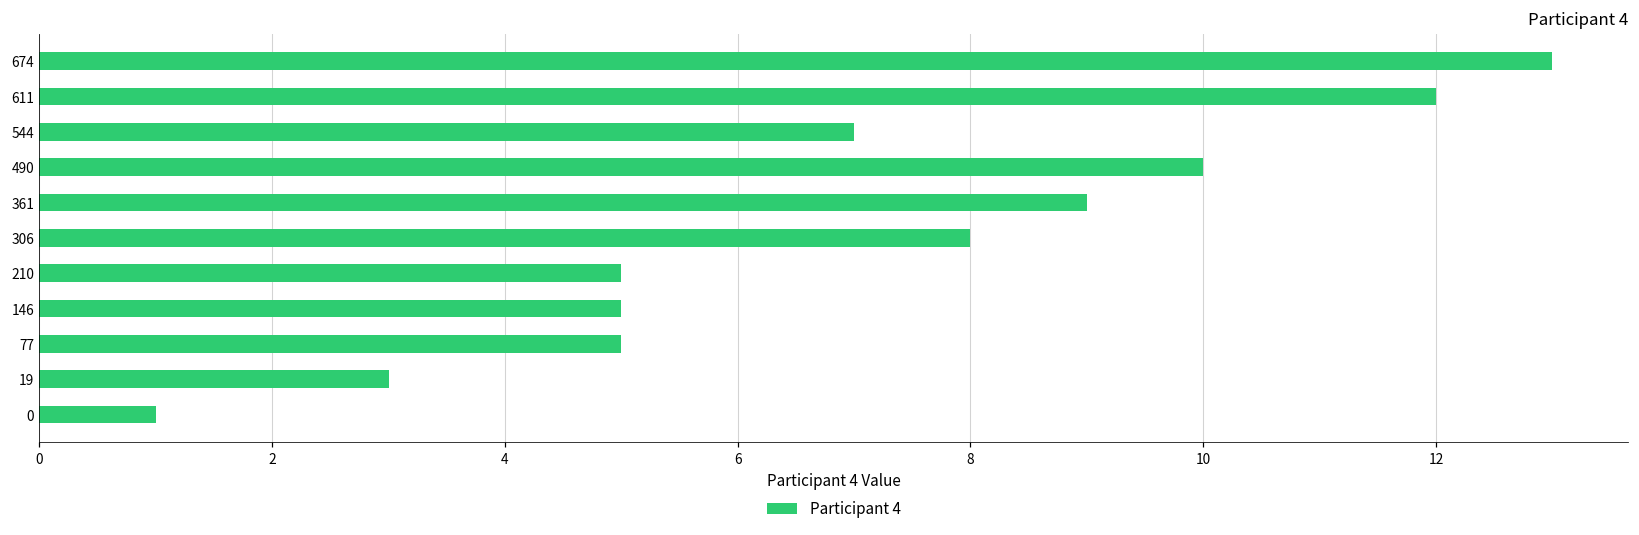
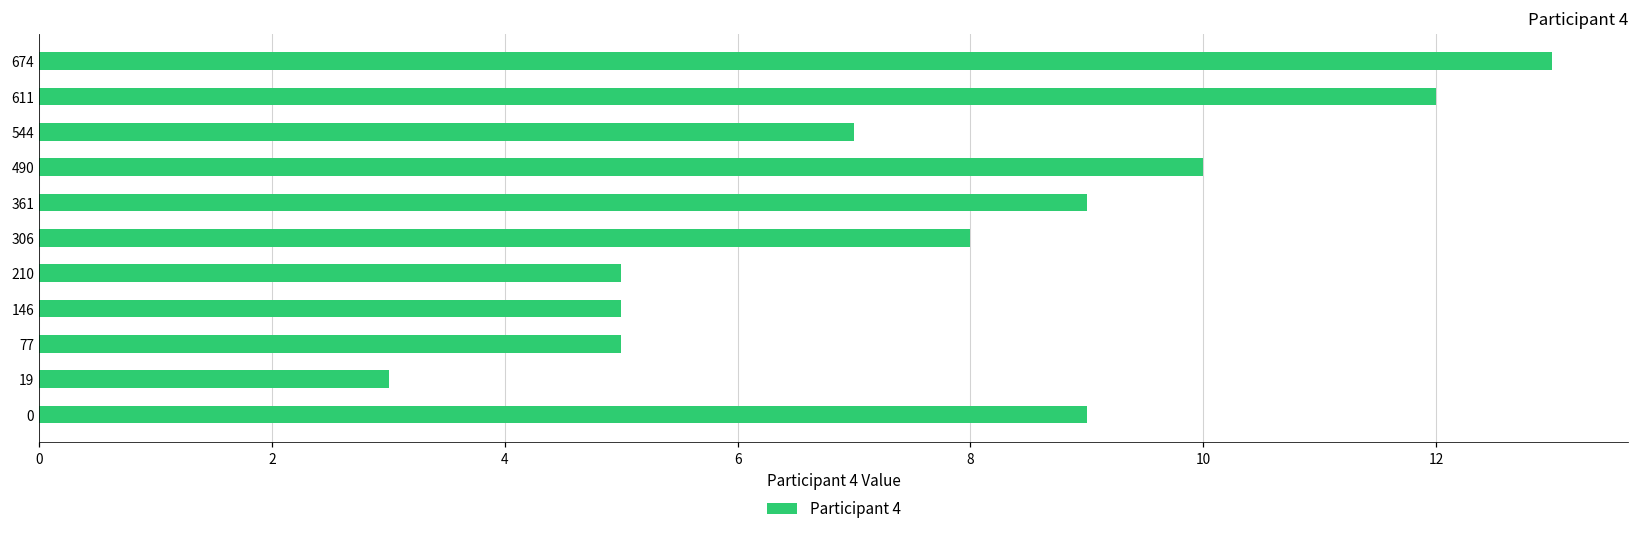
0: 1 -> 9
